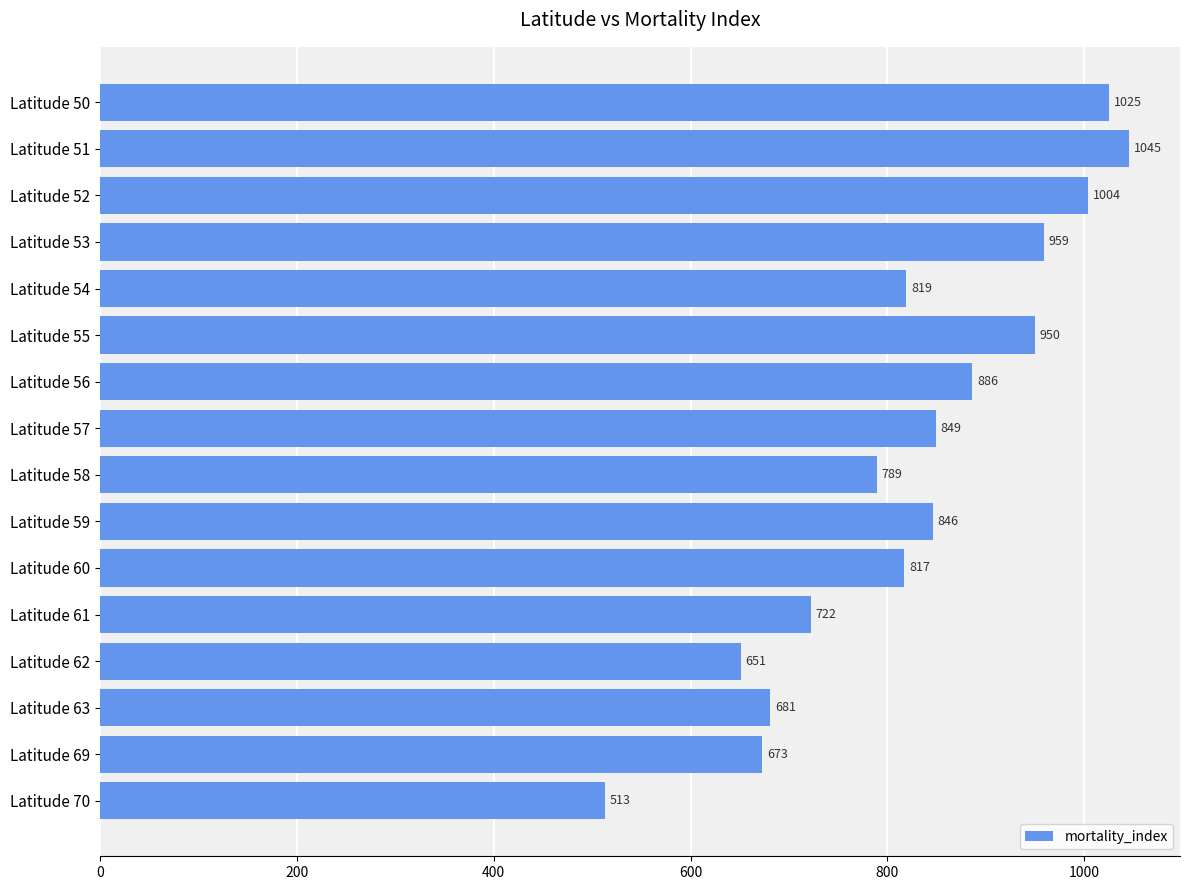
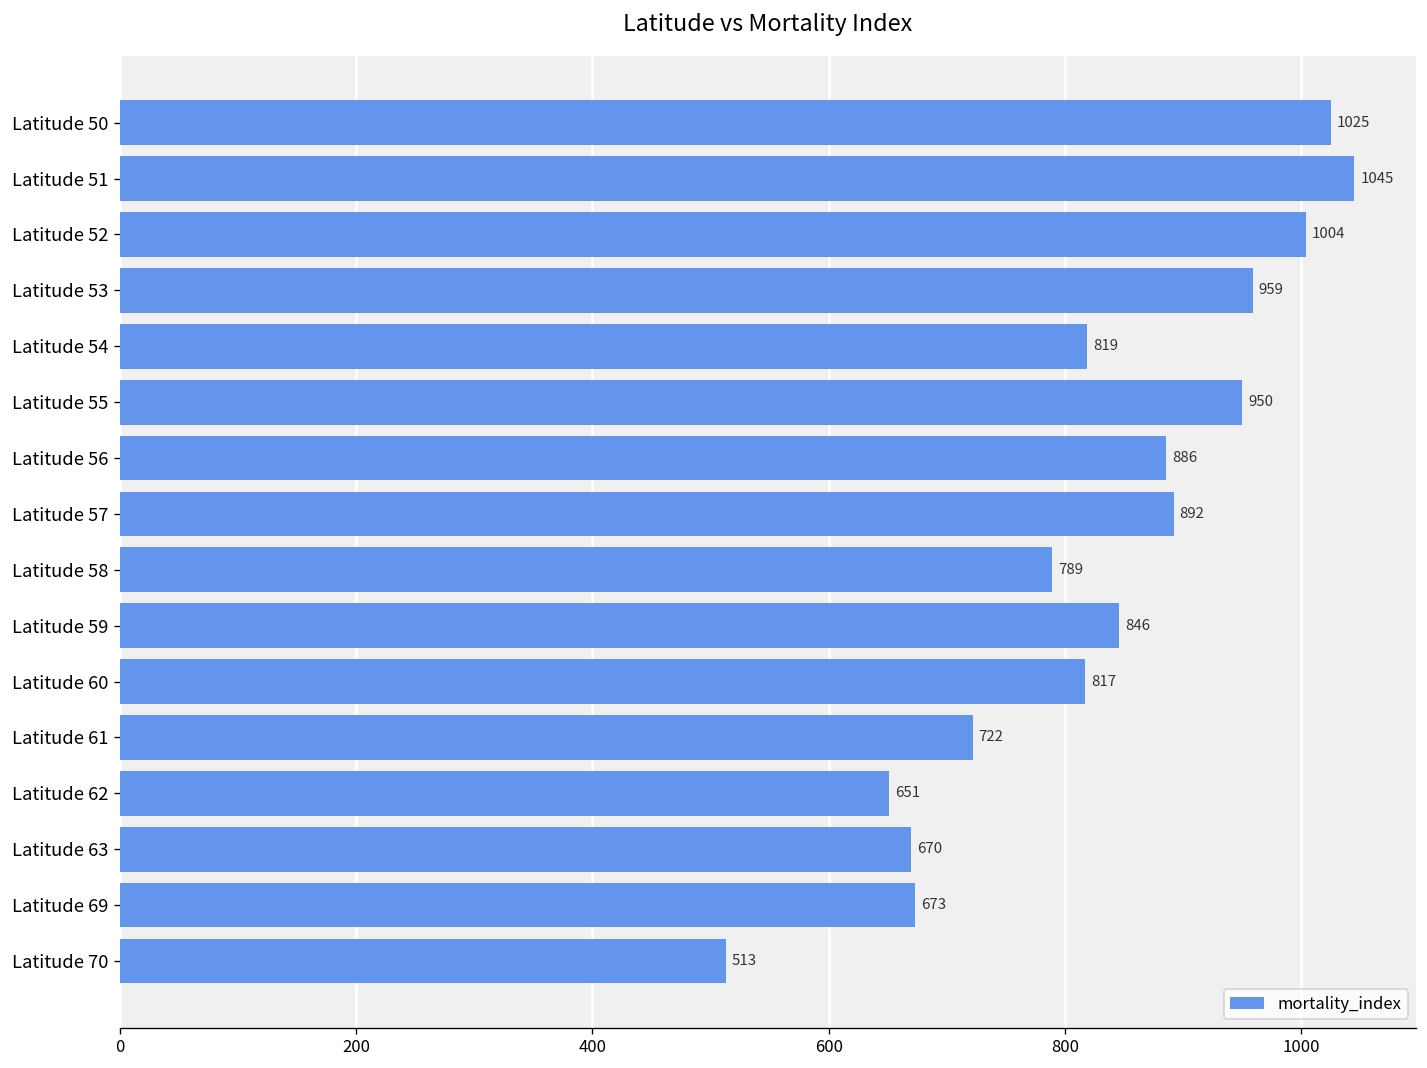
Latitude 57: 849 -> 892
Latitude 63: 681 -> 670
